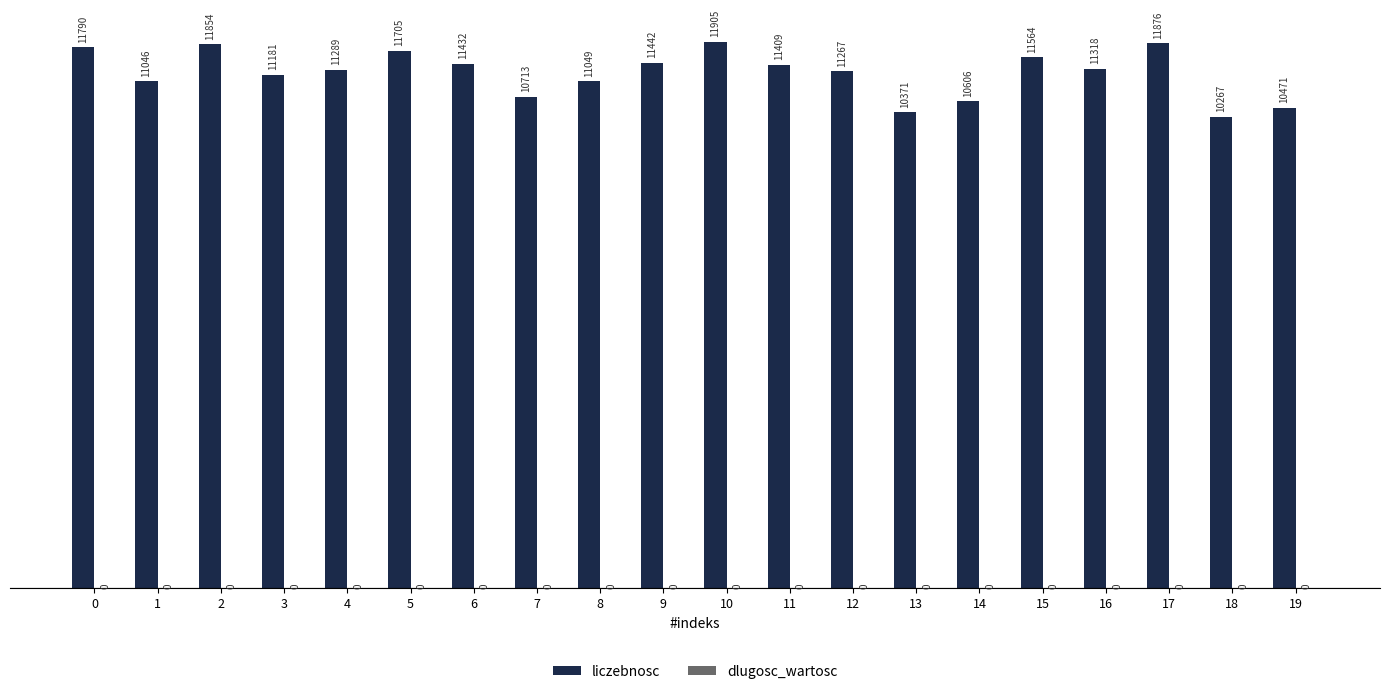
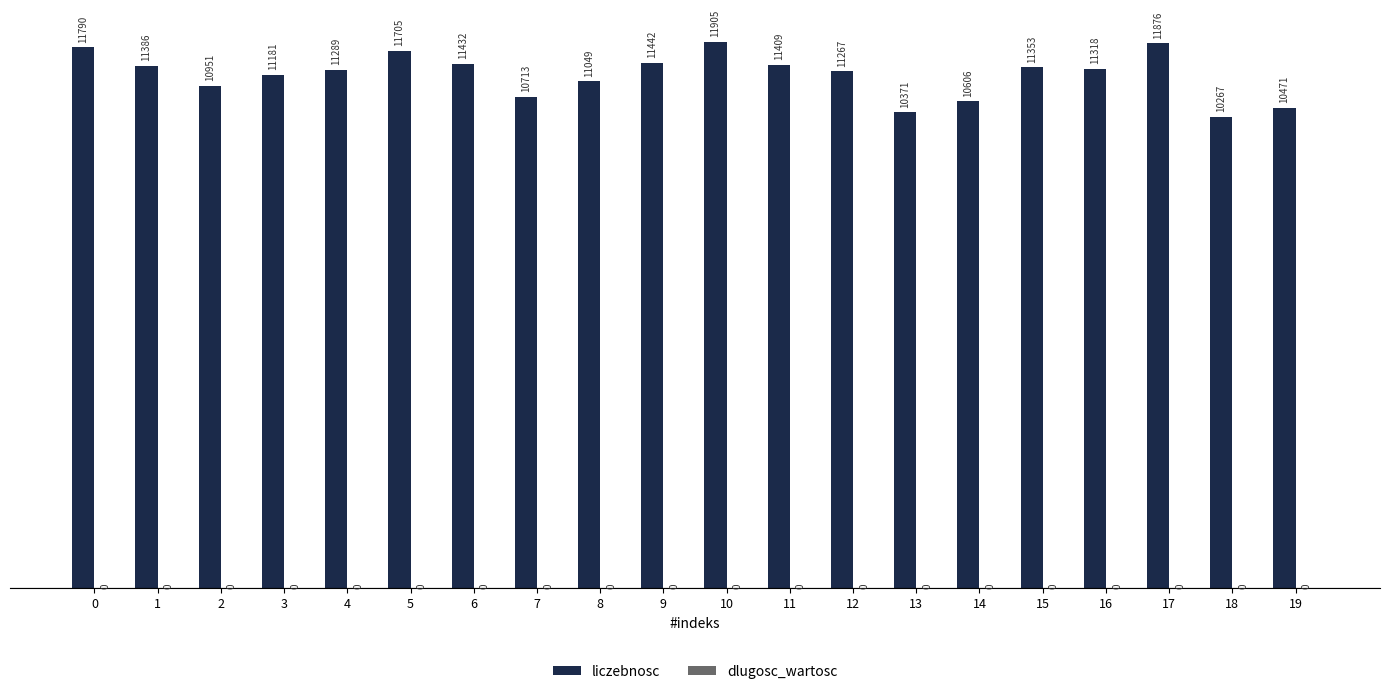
liczebnosc, 1: 11046 -> 11386
liczebnosc, 2: 11854 -> 10951
liczebnosc, 15: 11564 -> 11353
